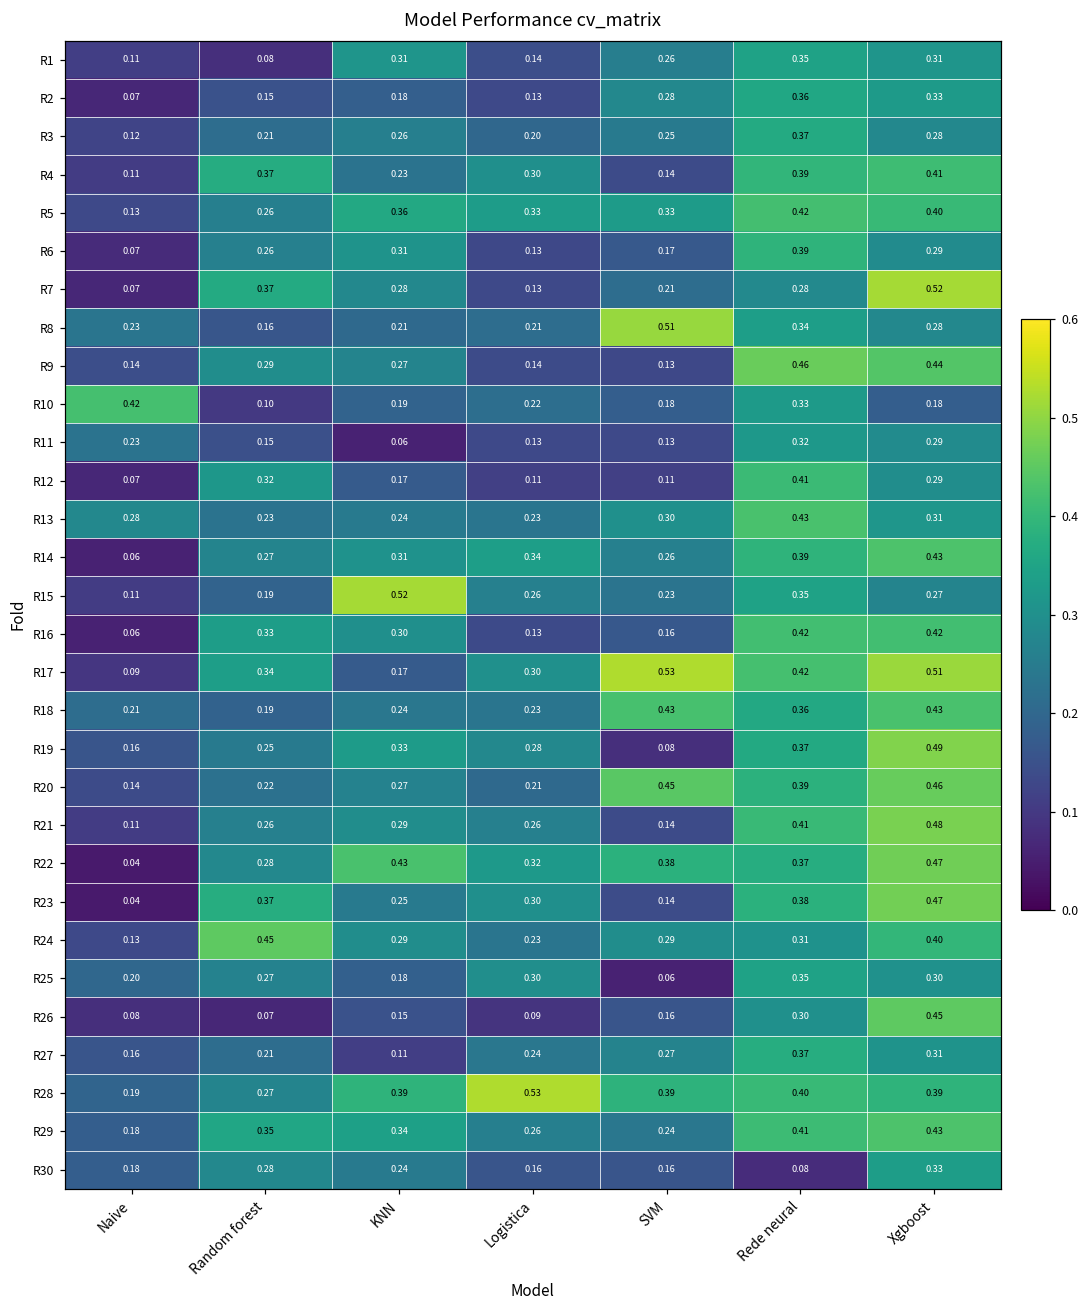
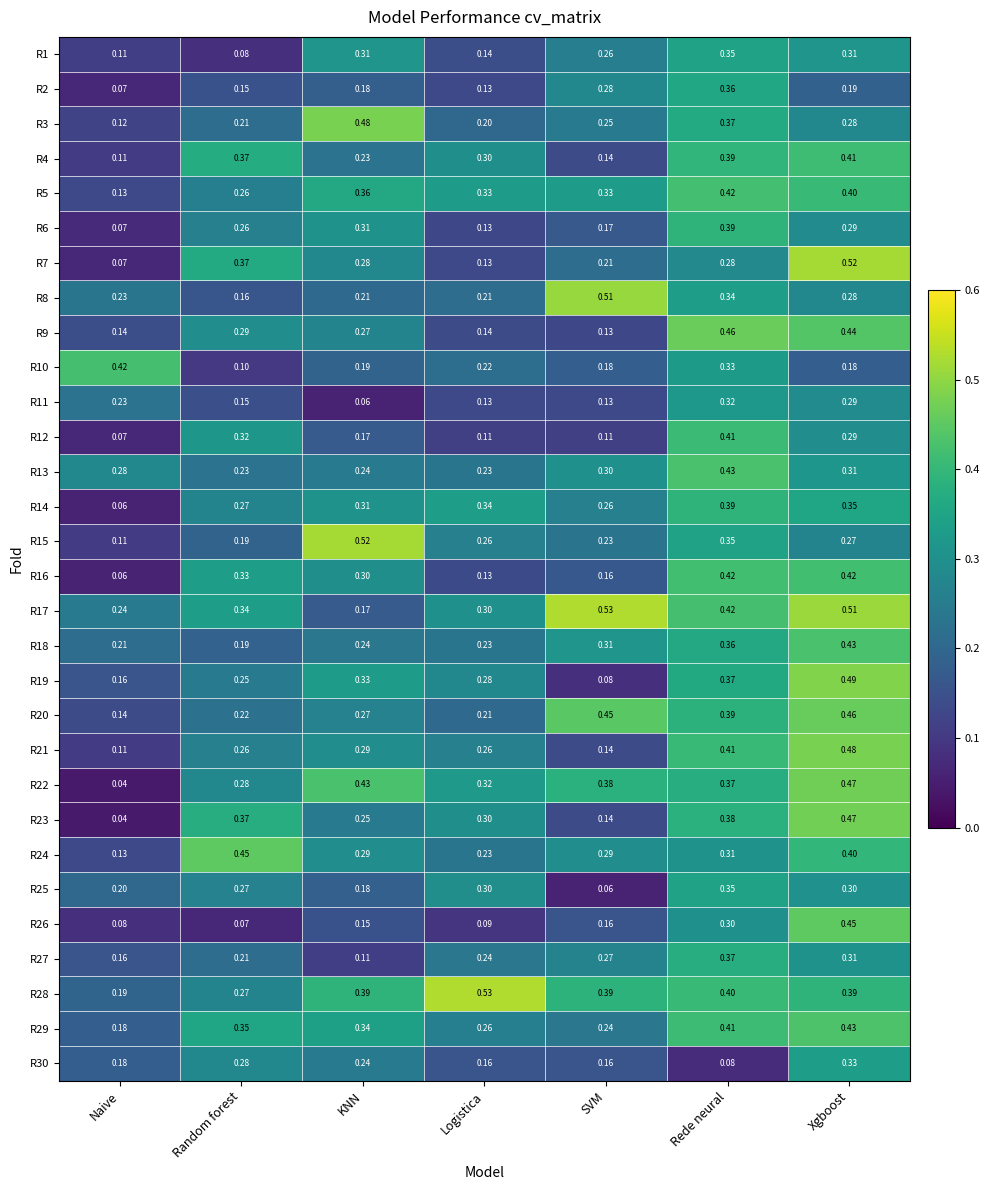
R2, Xgboost: 0.33 -> 0.19
R3, KNN: 0.26 -> 0.48
R14, Xgboost: 0.43 -> 0.35
R17, Naive: 0.09 -> 0.24
R18, SVM: 0.43 -> 0.31
